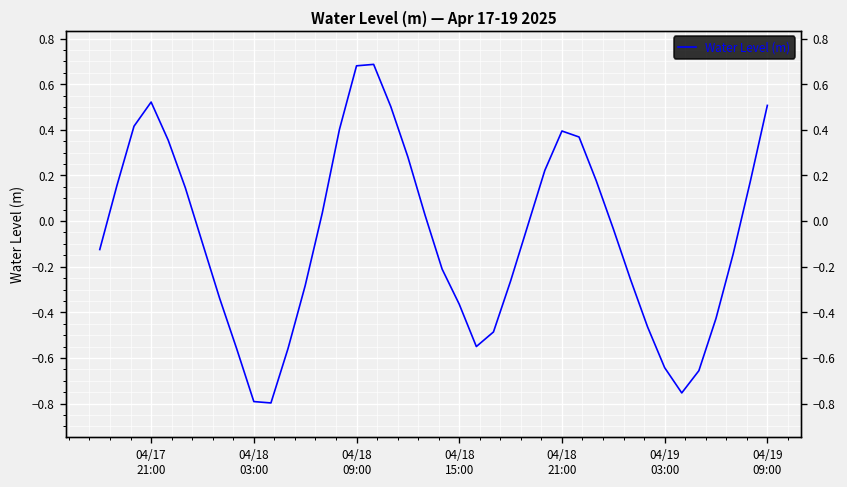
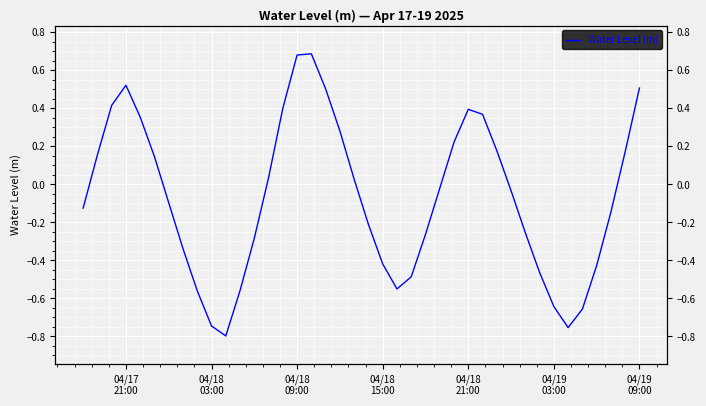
04/18 03:00: -0.79 -> -0.74
04/18 15:00: -0.36 -> -0.42
